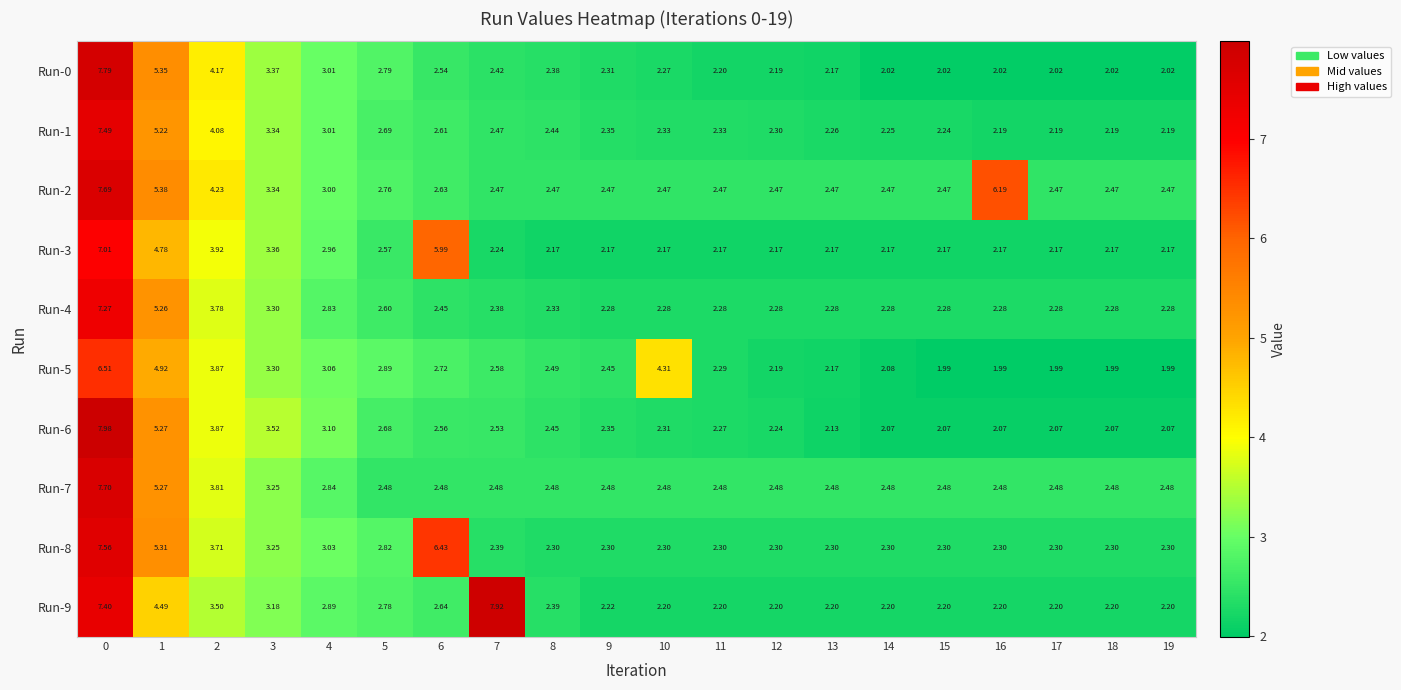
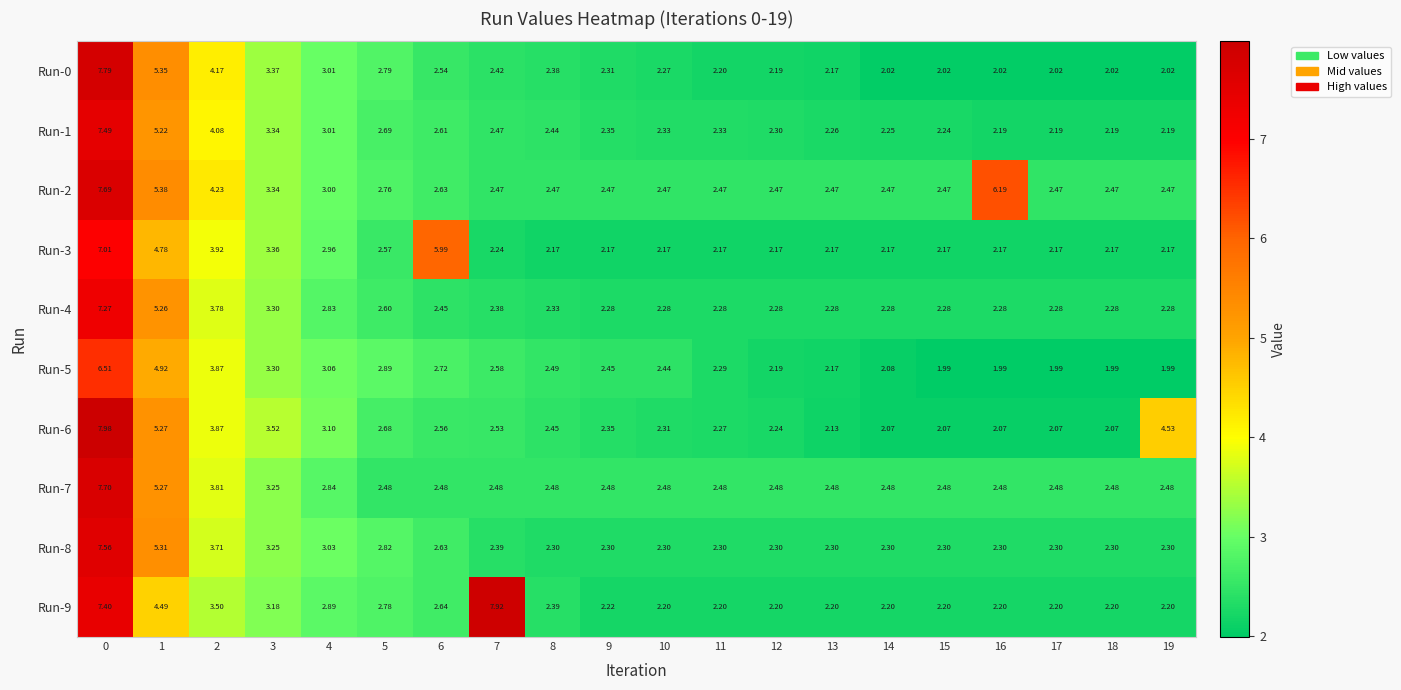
Run-5, 10: 4.31 -> 2.44
Run-6, 19: 2.07 -> 4.53
Run-8, 6: 6.43 -> 2.63
